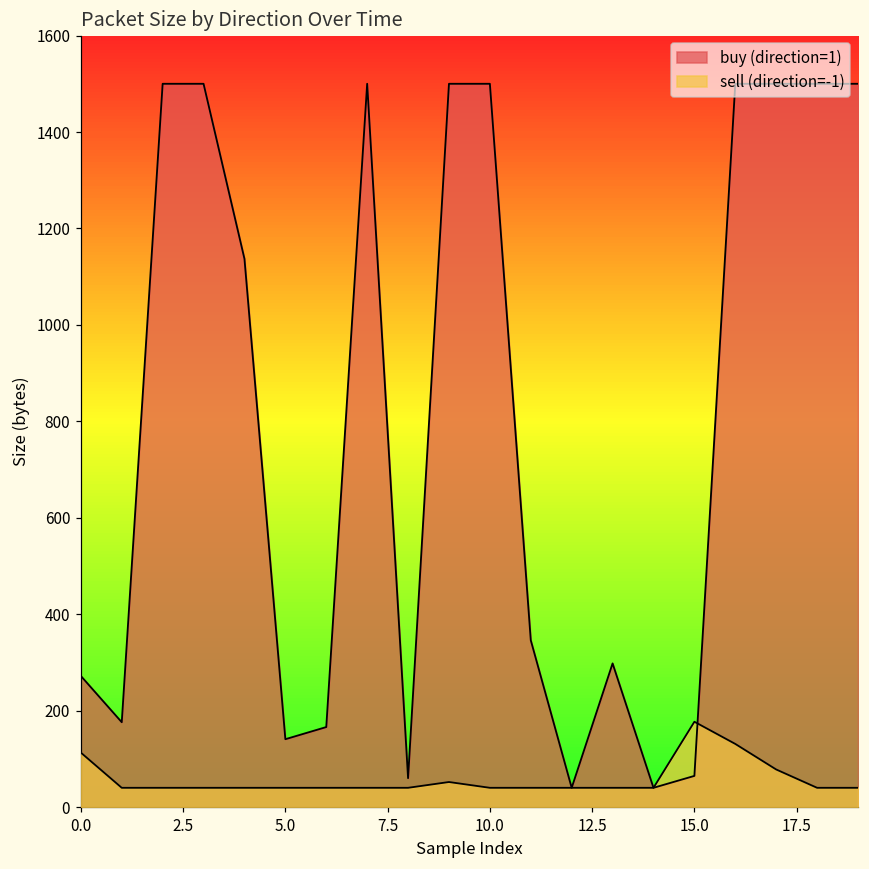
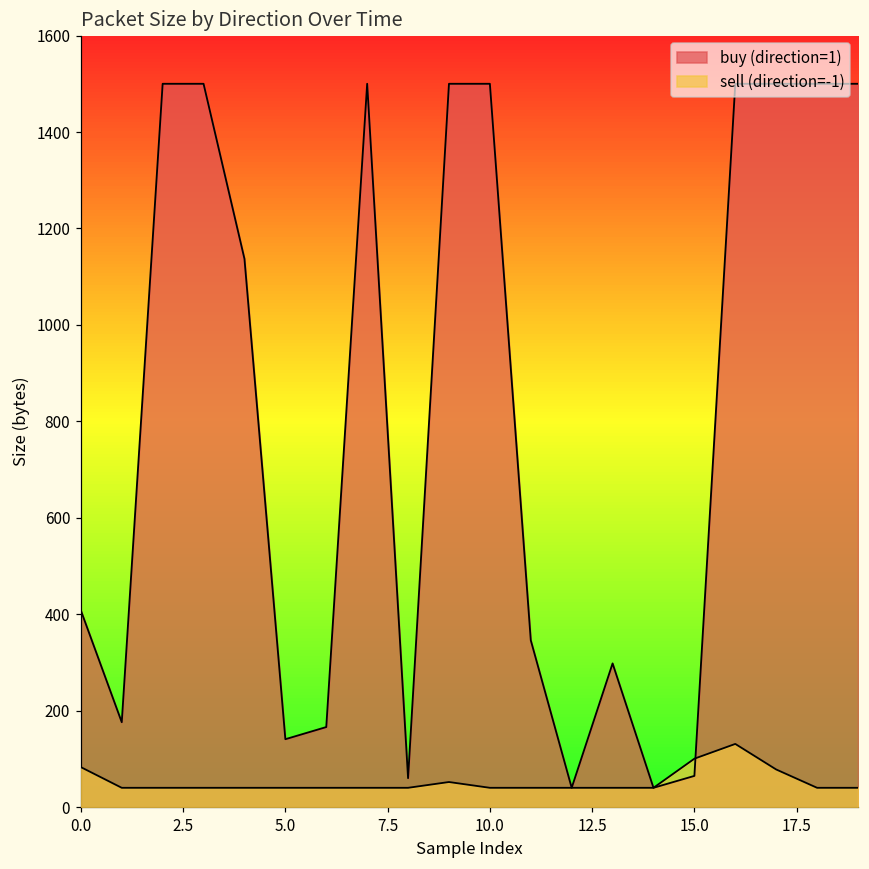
buy (direction=1), 0.0: 270 -> 410
sell (direction=-1), 0.0: 110 -> 80
sell (direction=-1), 15.0: 180 -> 100
